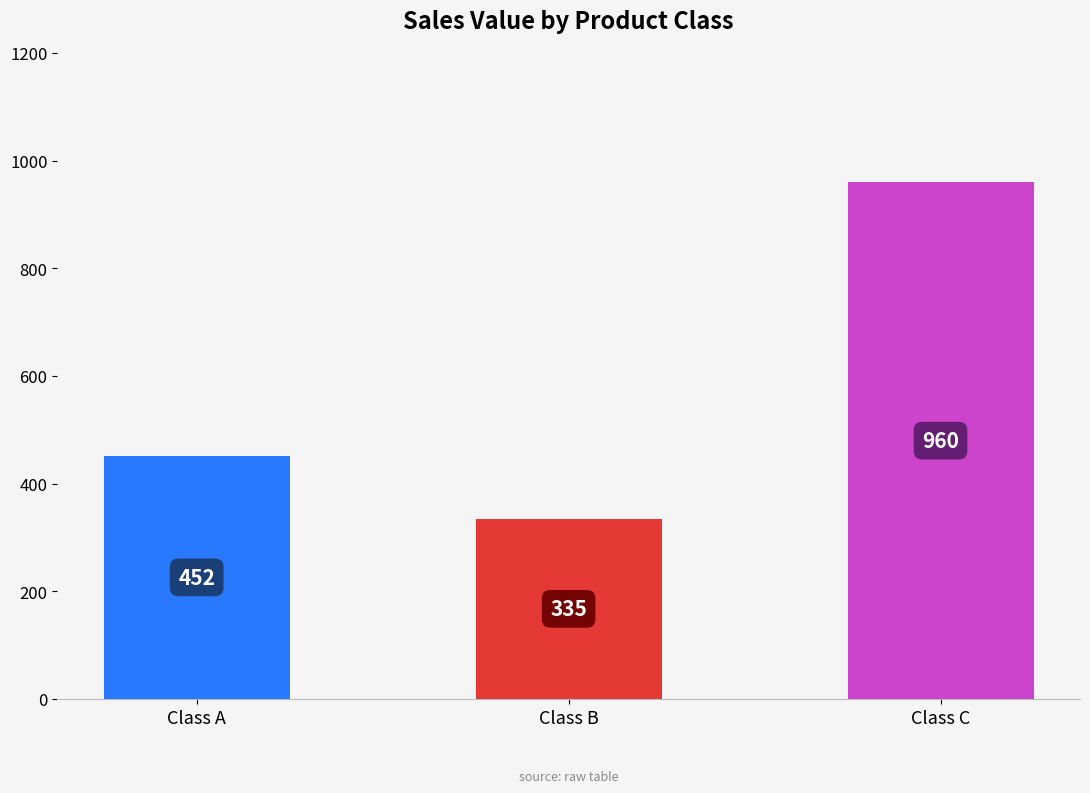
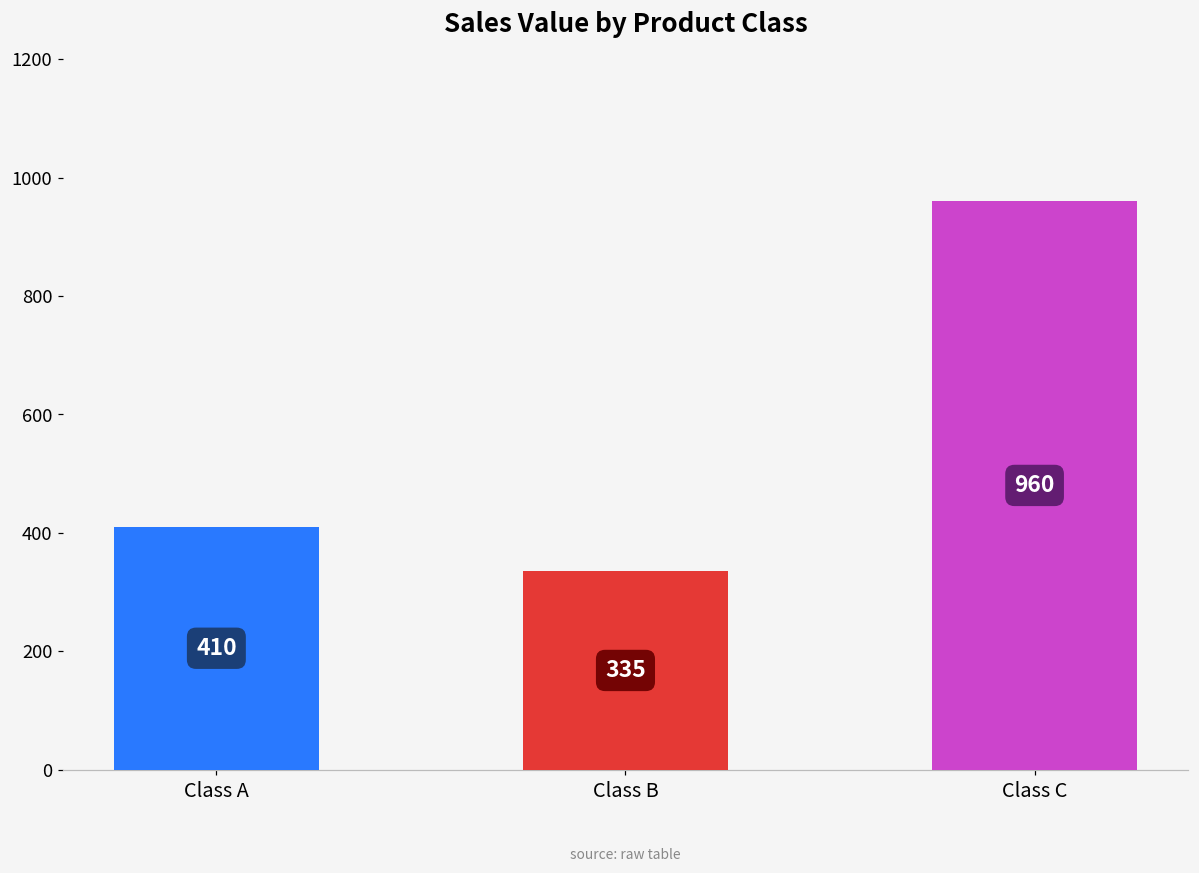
Class A: 452 -> 410
